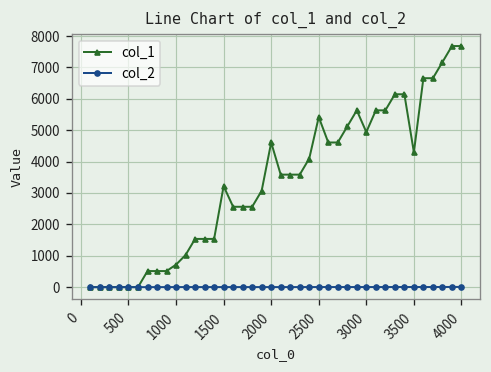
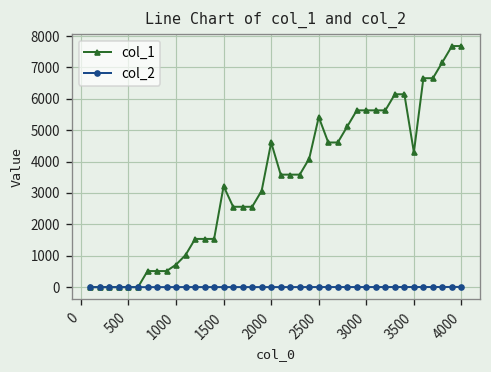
col_1, 3000: 4900 -> 5600
